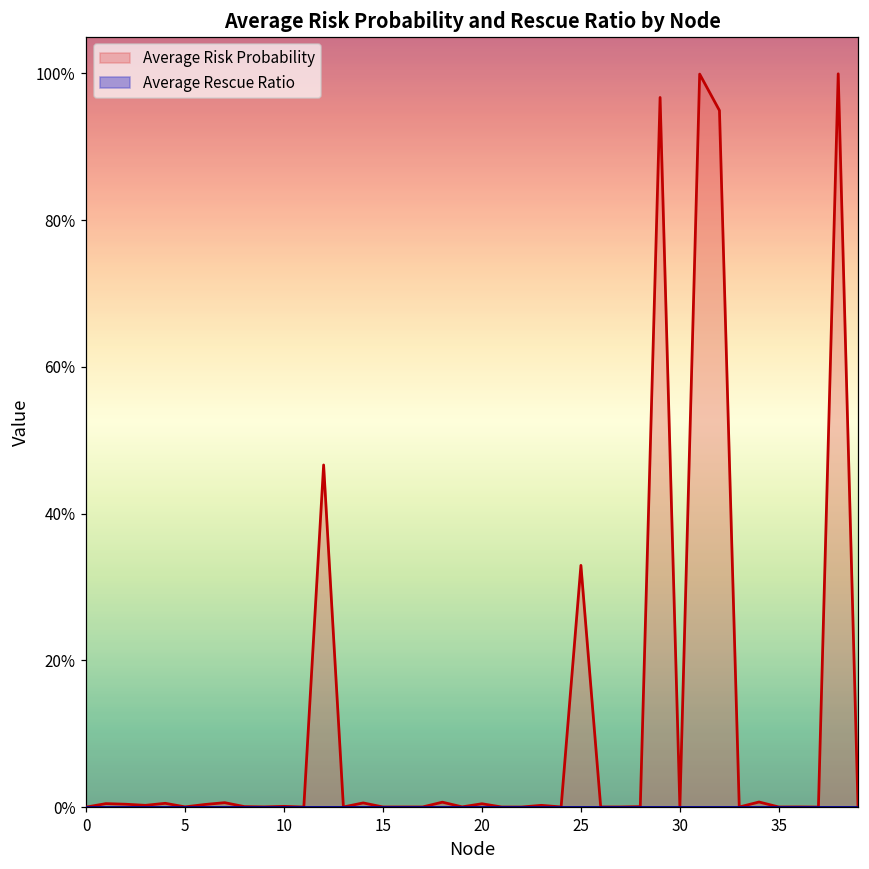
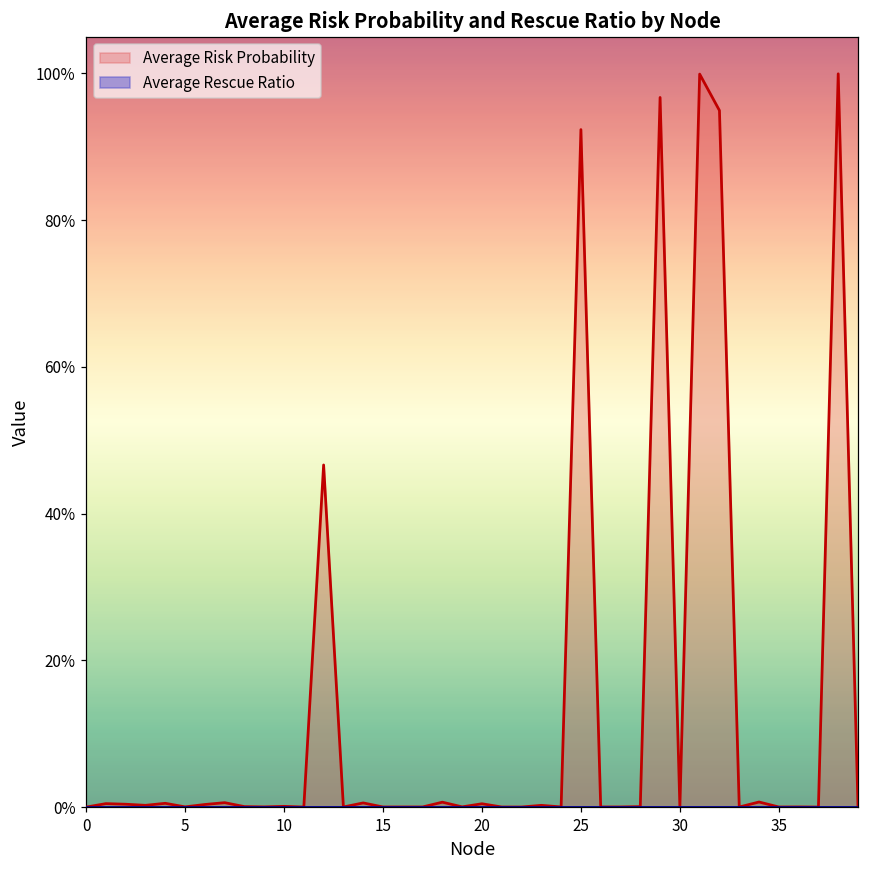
Average Risk Probability, 25: 33% -> 92%
